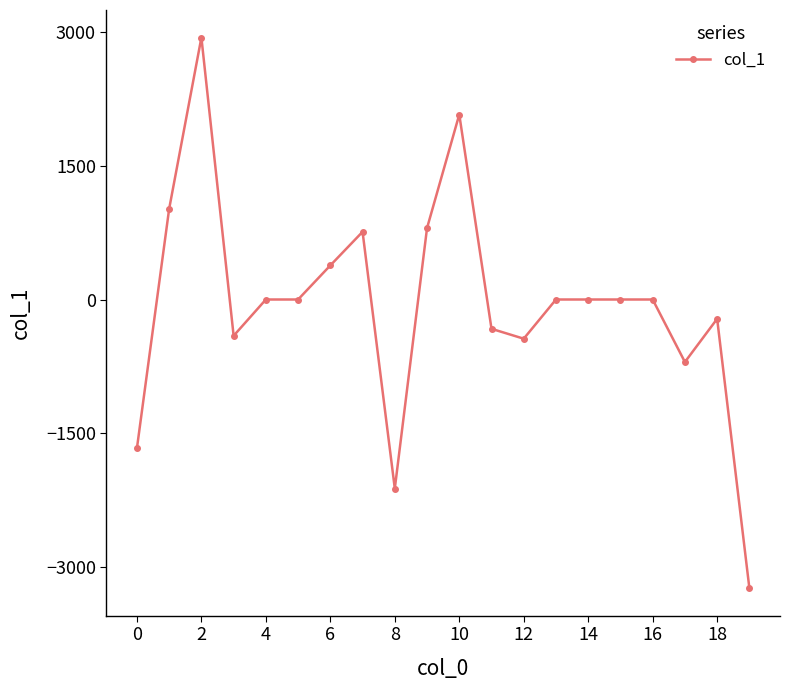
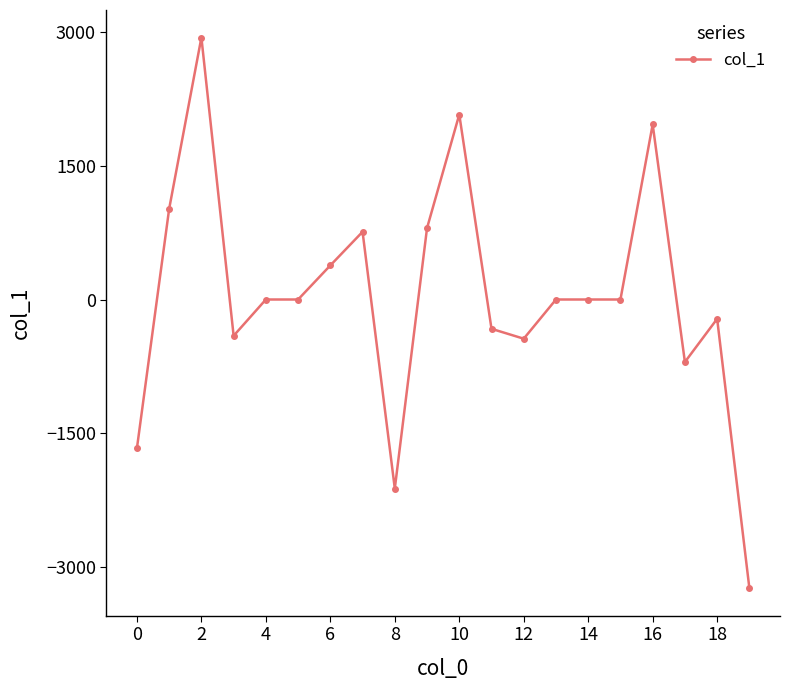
16: 0 -> 2000
